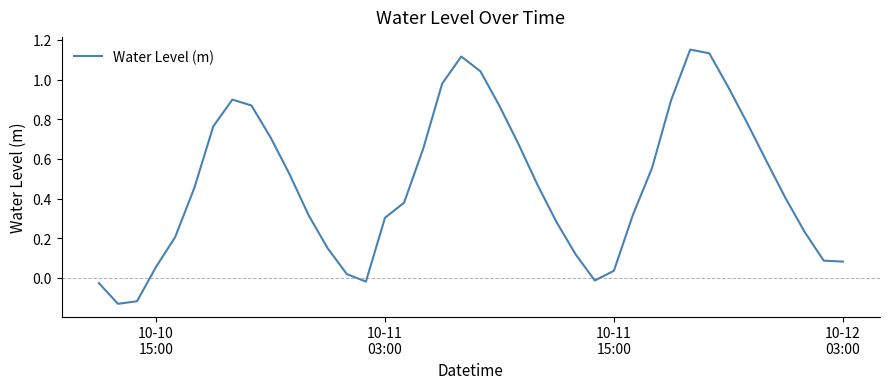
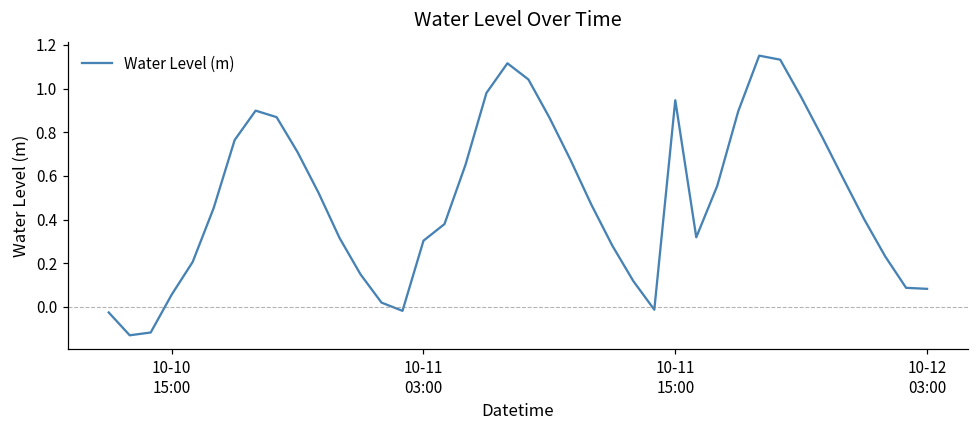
10-11 15:00: 0.04 -> 0.95
